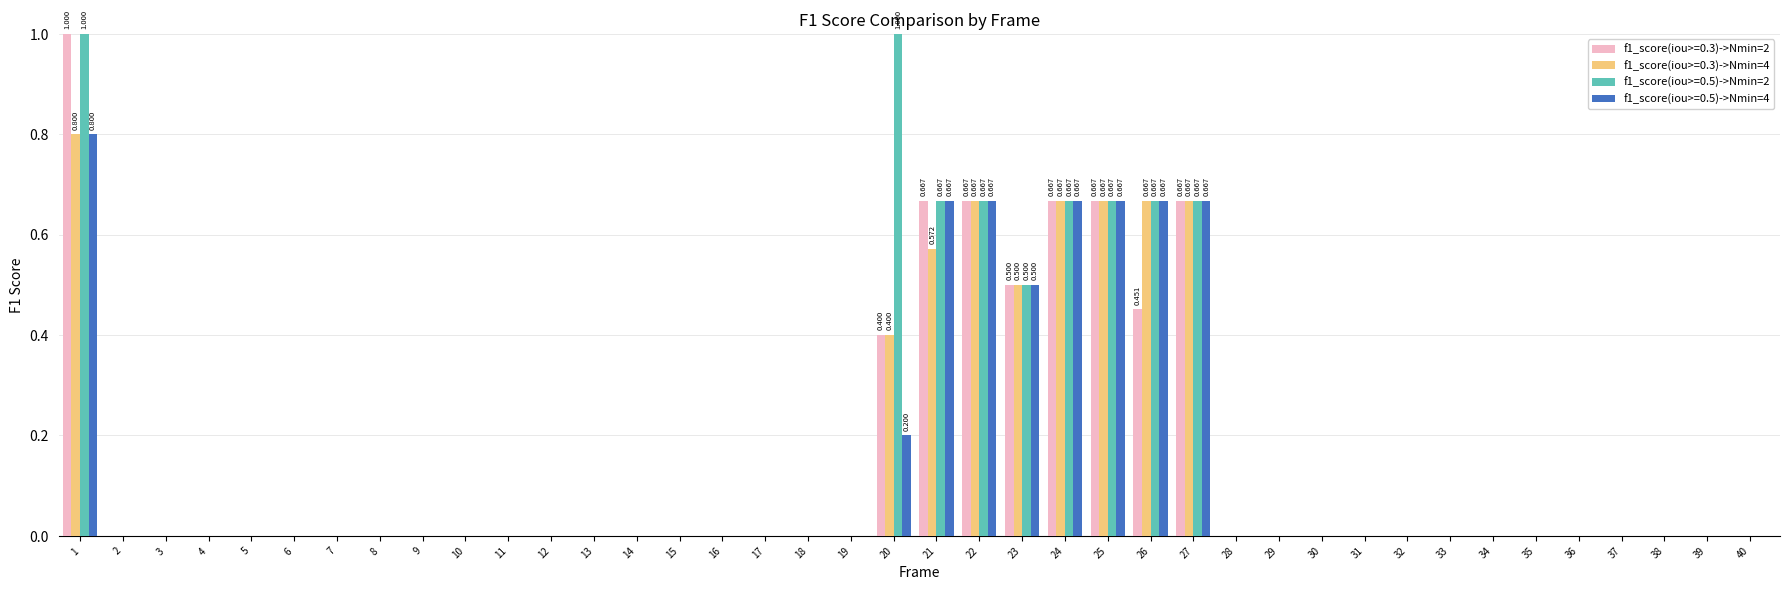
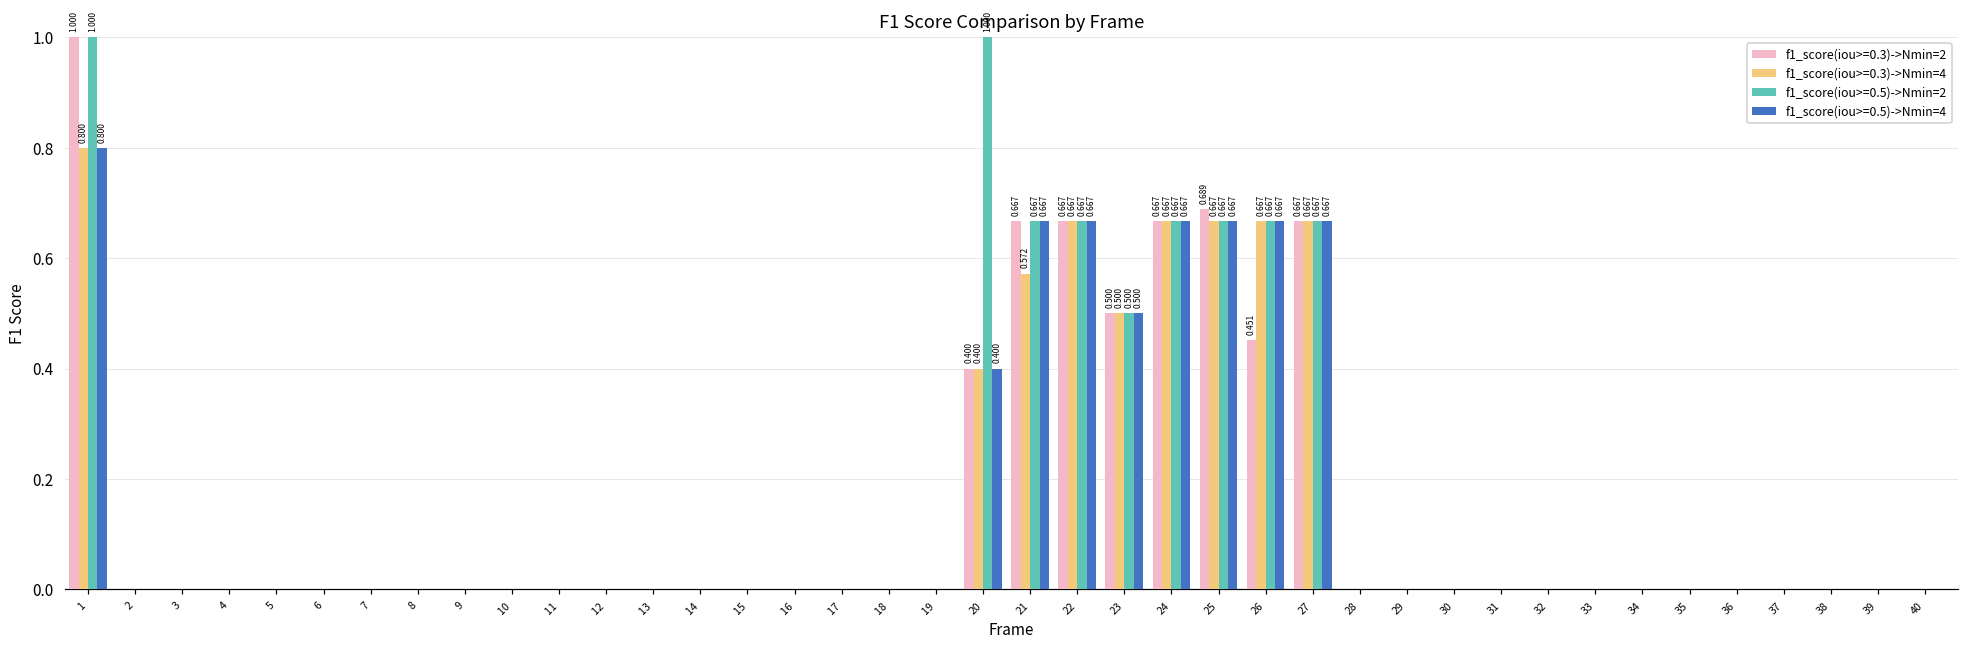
f1_score(iou>=0.5)->Nmin=4, 20: 0.200 -> 0.400
f1_score(iou>=0.3)->Nmin=2, 25: 0.667 -> 0.689
